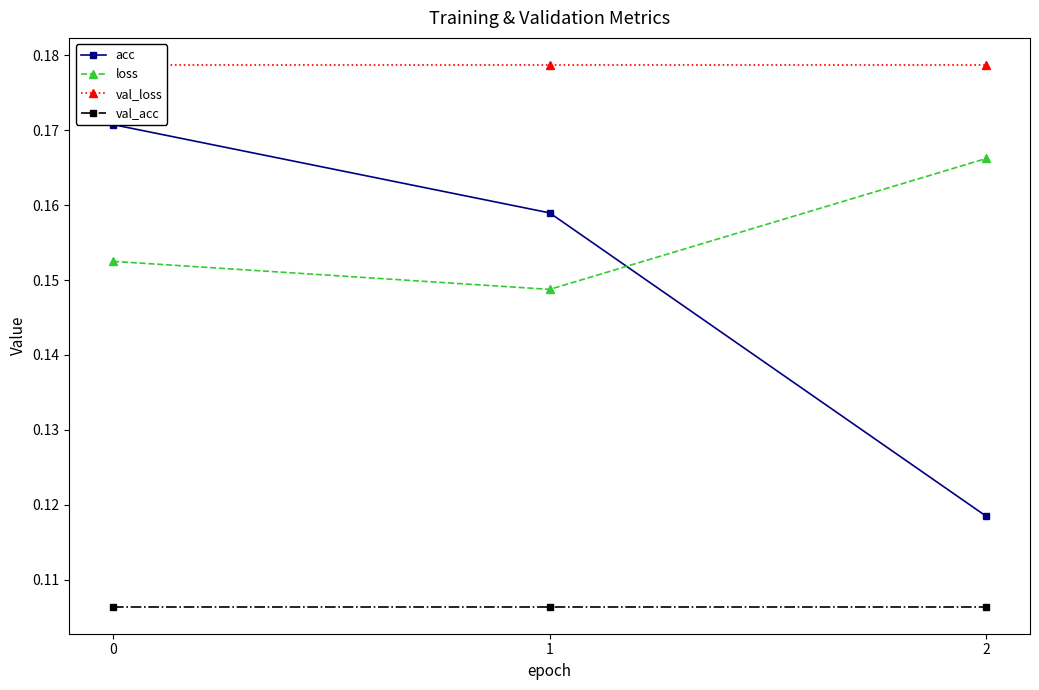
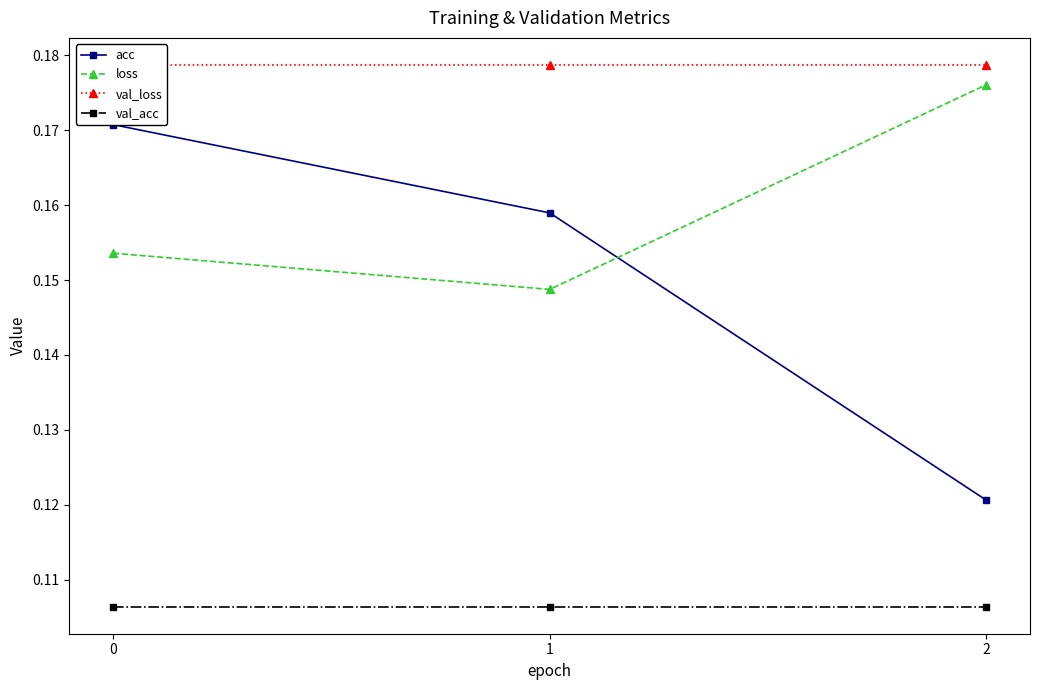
loss, 0: 0.152 -> 0.154
acc, 2: 0.118 -> 0.121
loss, 2: 0.166 -> 0.176
